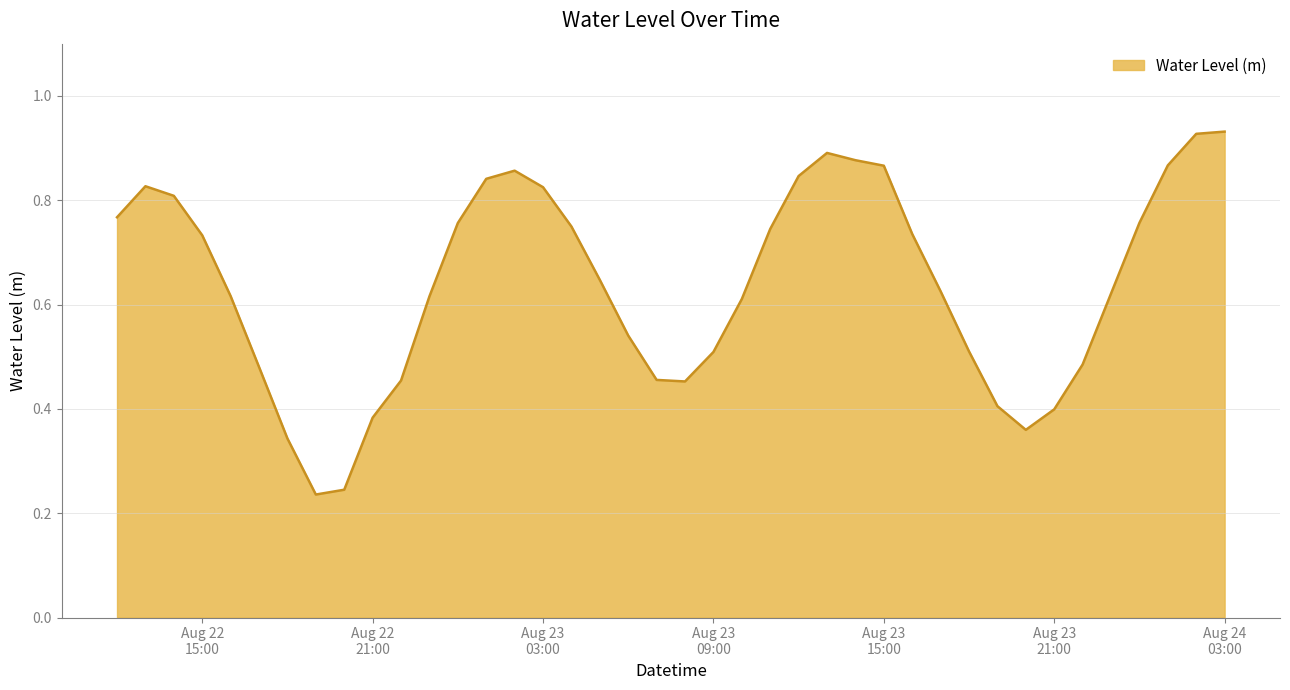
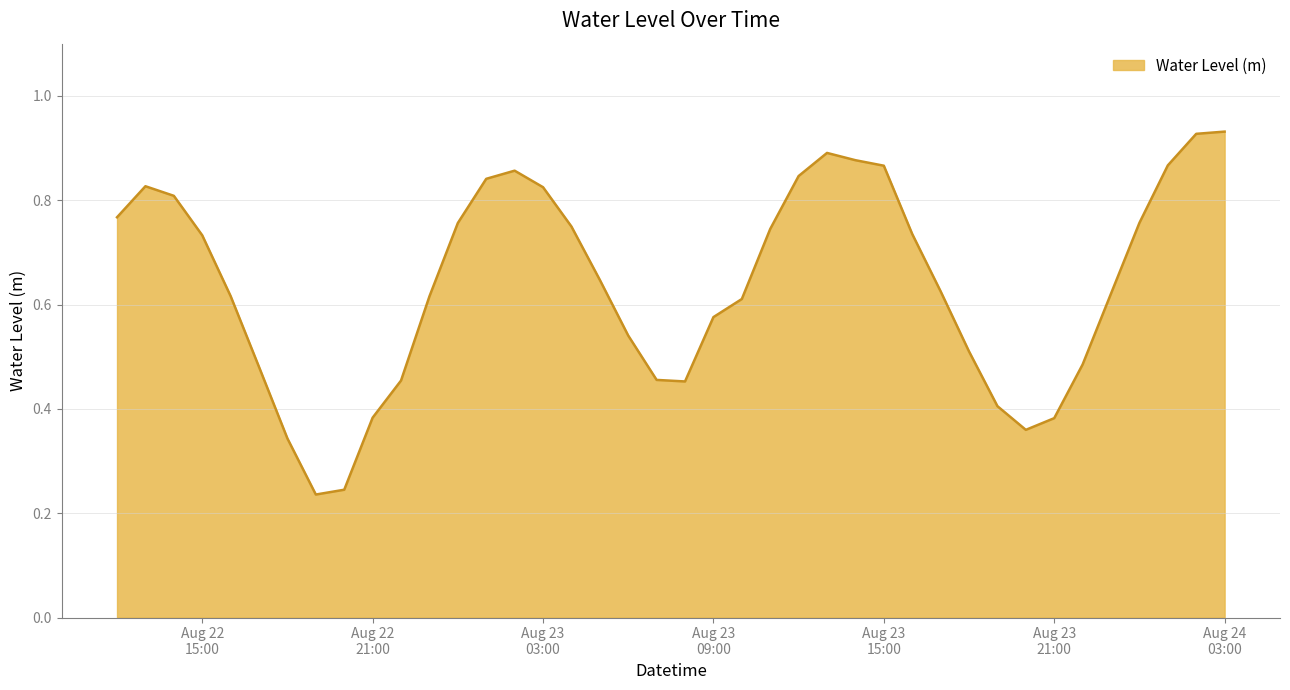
Aug 23 09:00: 0.51 -> 0.58
Aug 23 21:00: 0.40 -> 0.38
